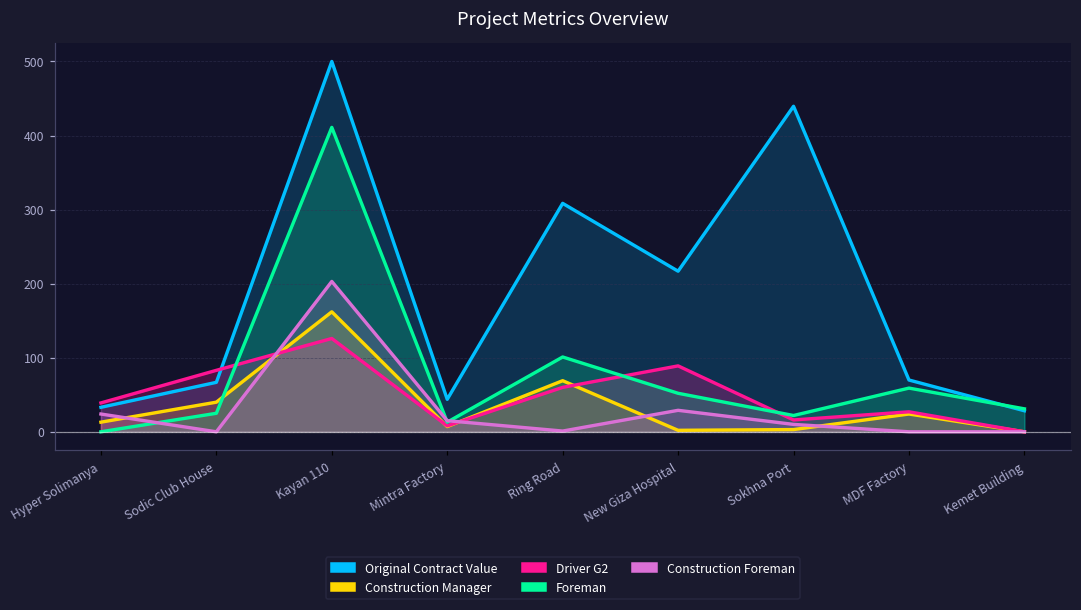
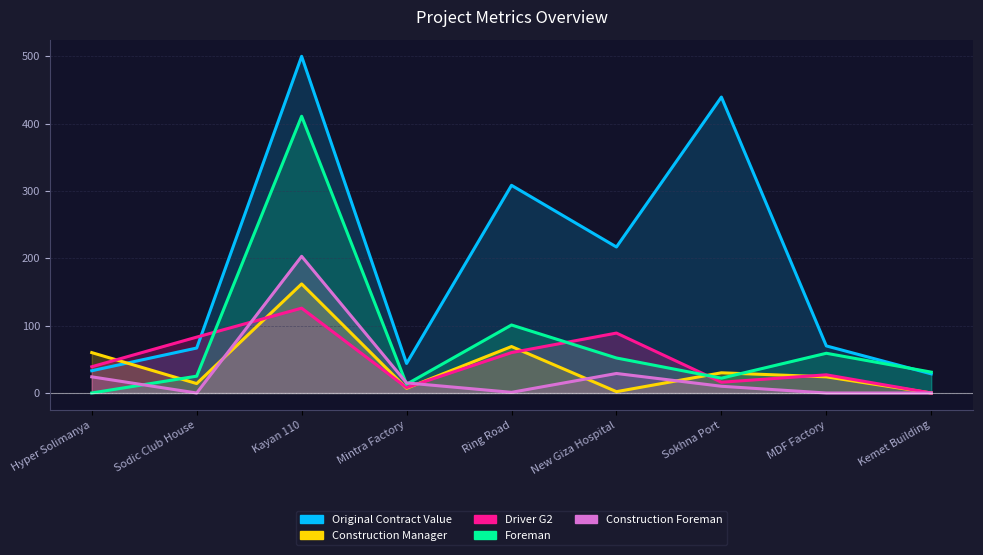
Construction Manager, Hyper Solimanya: 10 -> 60
Construction Manager, Sodic Club House: 40 -> 10
Construction Manager, Sokhna Port: 0 -> 30
